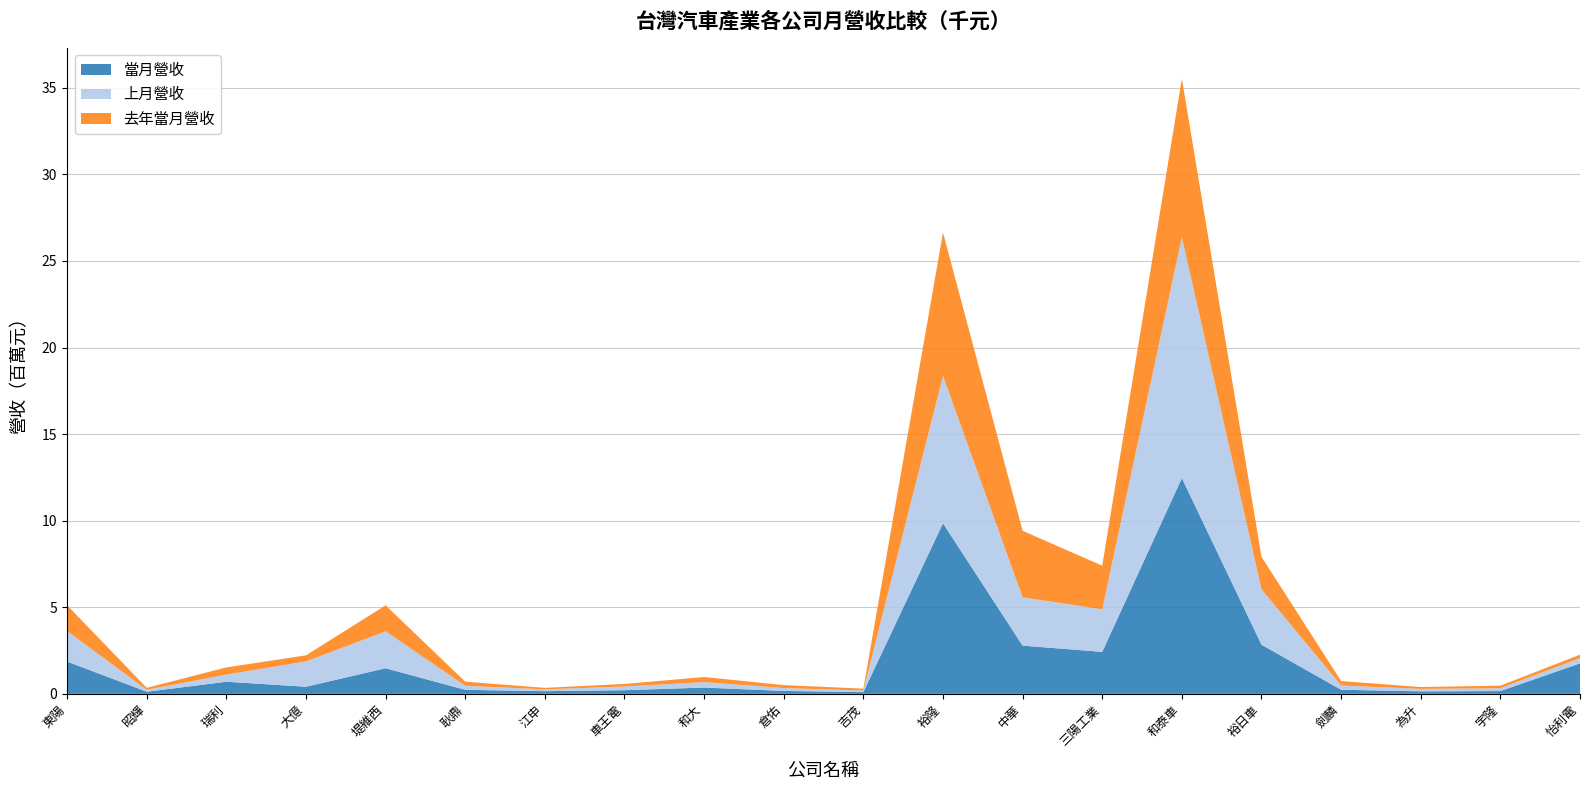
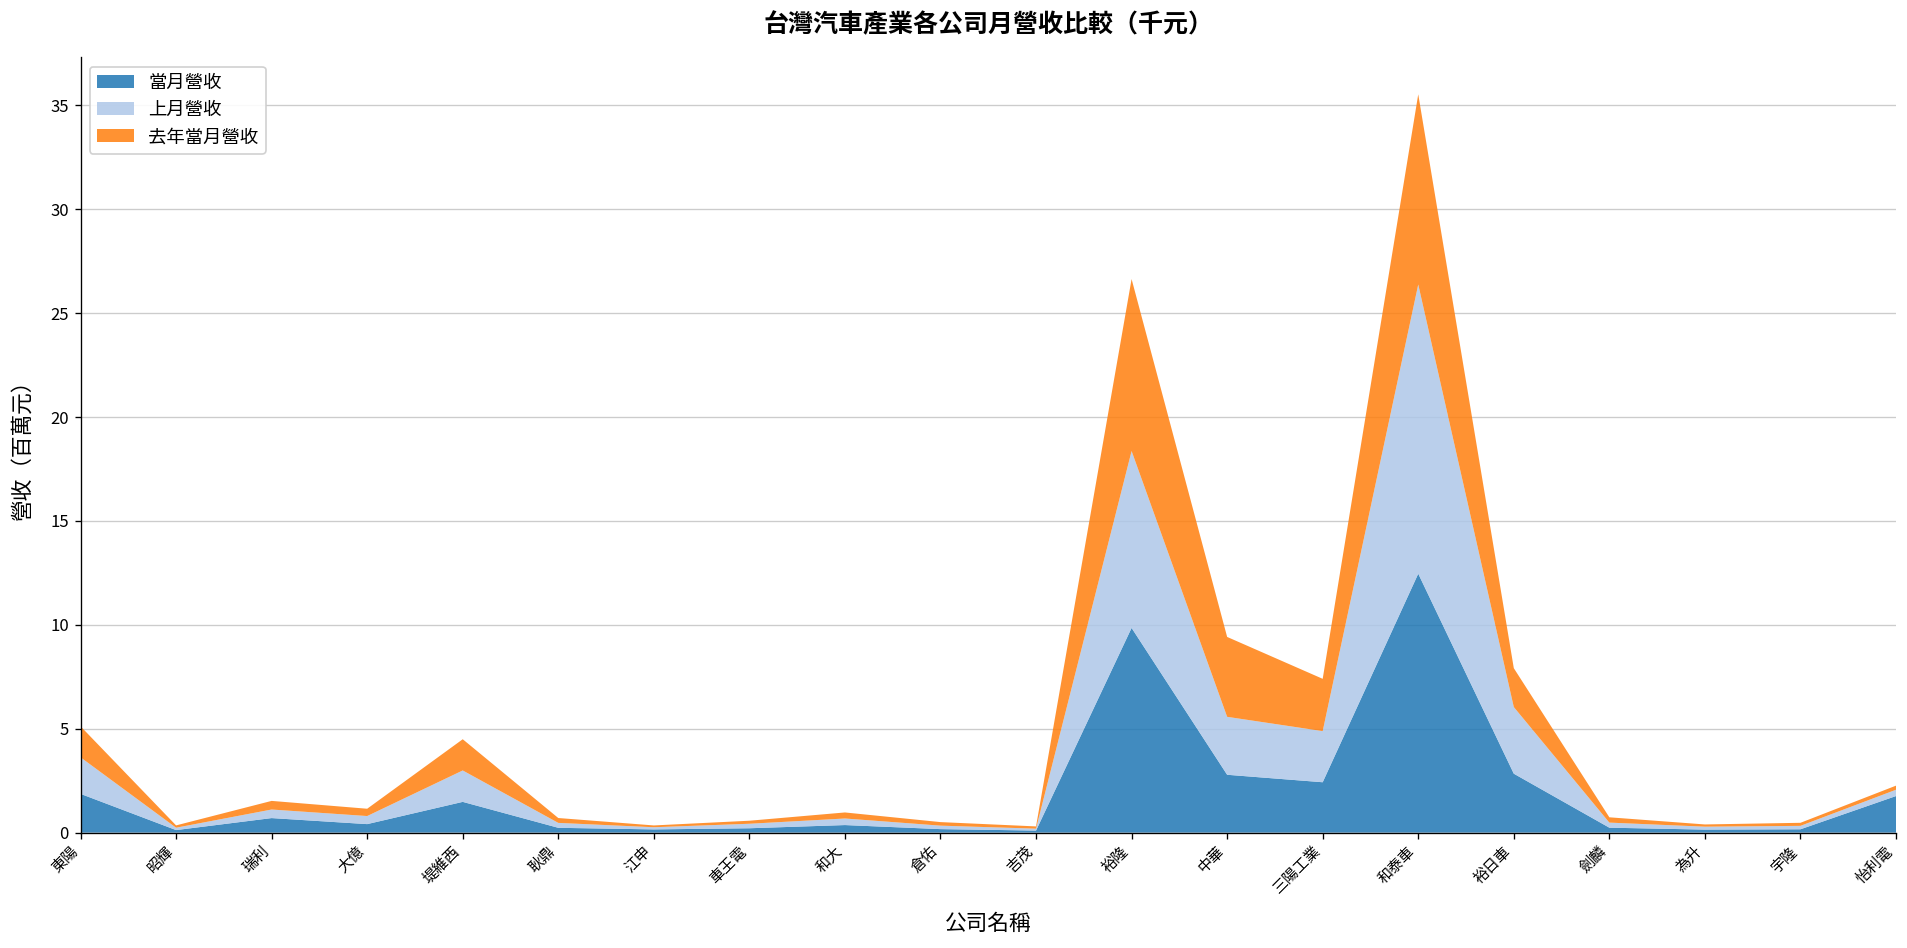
上月營收, 大億: 1.5 -> 0.4
上月營收, 堤維西: 2.1 -> 1.5
